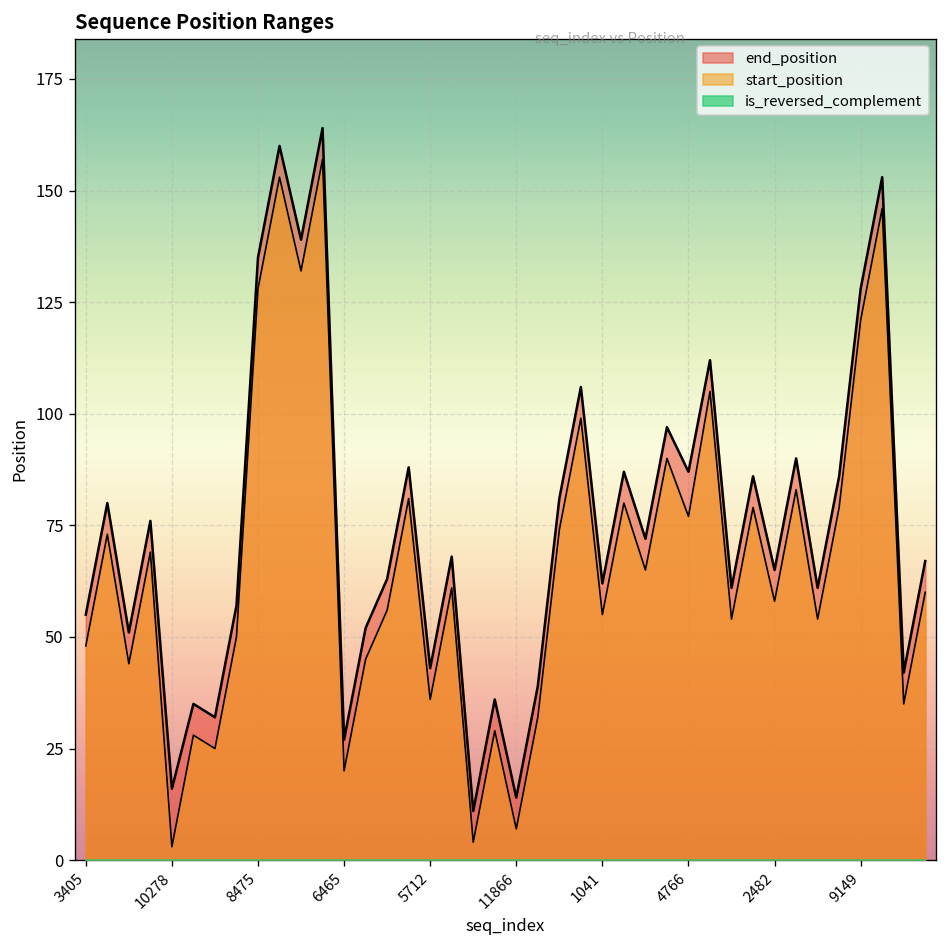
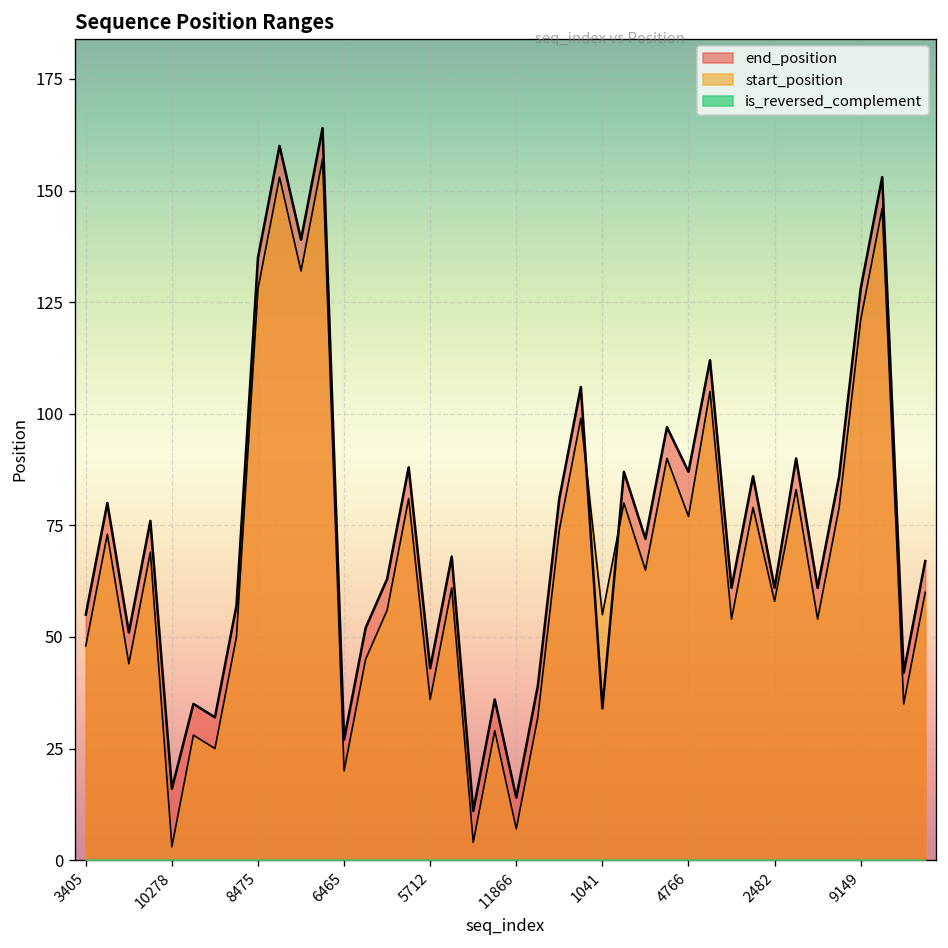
end_position, 1041: 62 -> 34
end_position, 2482: 65 -> 61
